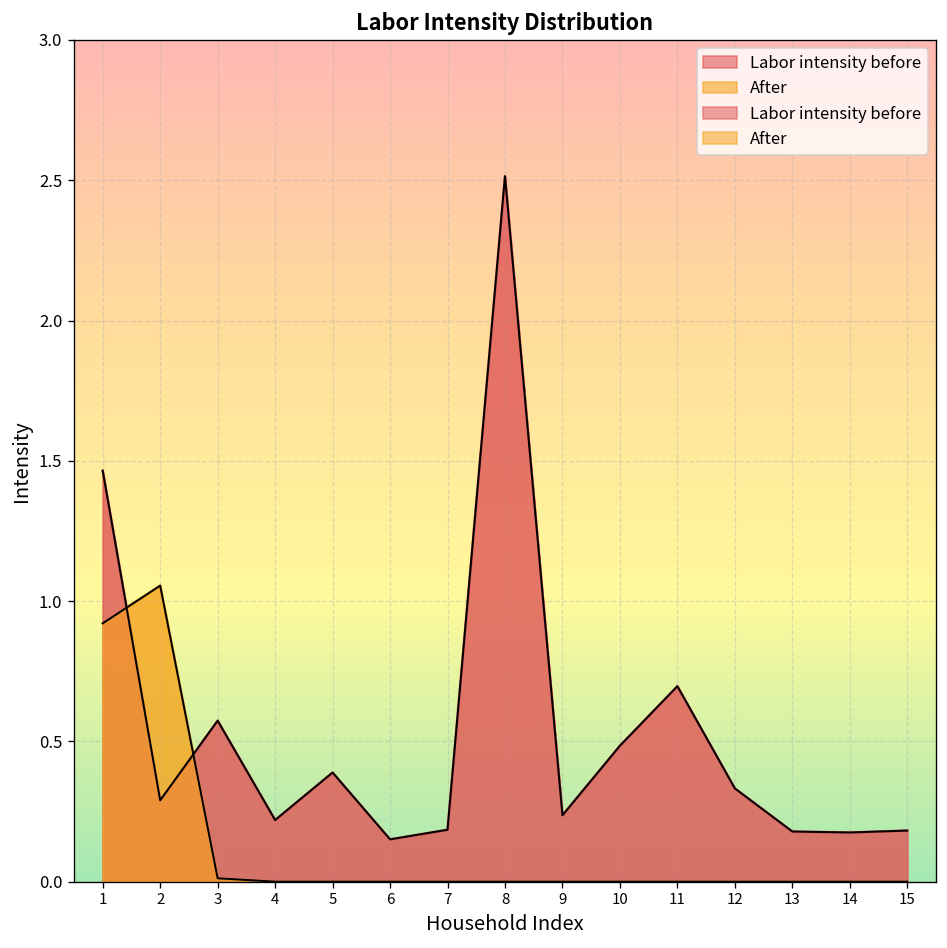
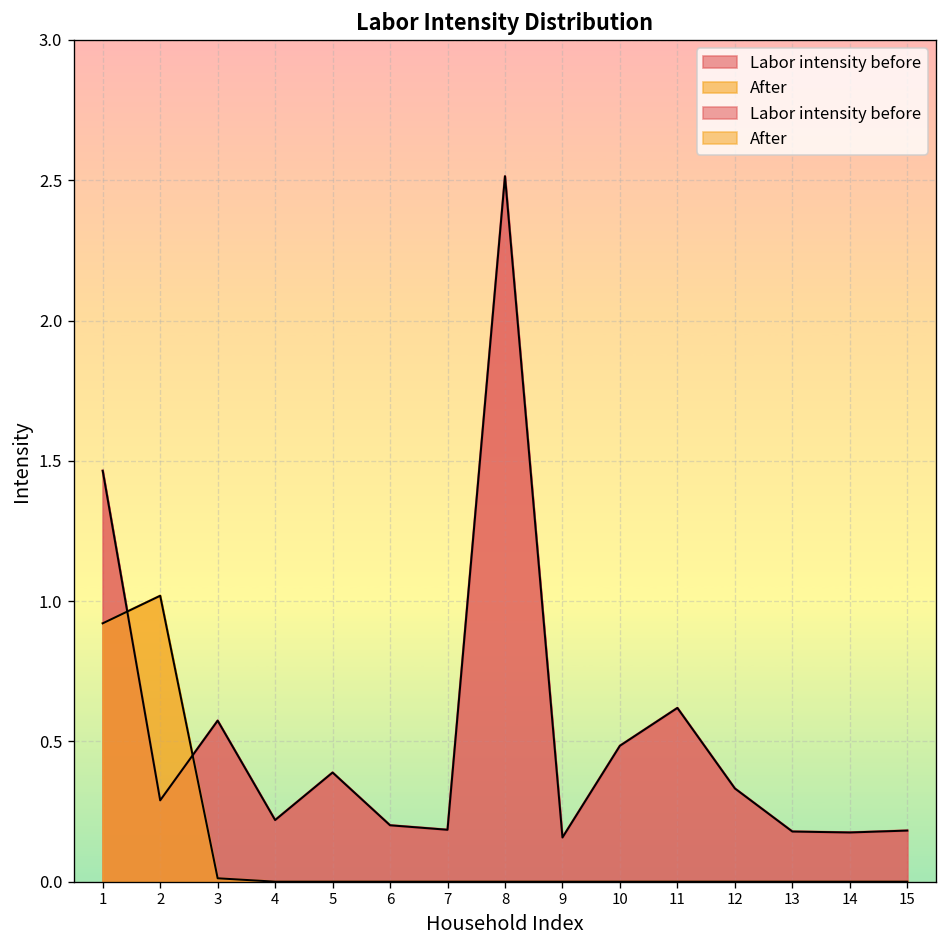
After, 2: 1.06 -> 1.02
Labor intensity before, 6: 0.15 -> 0.20
Labor intensity before, 9: 0.24 -> 0.16
Labor intensity before, 11: 0.70 -> 0.62
